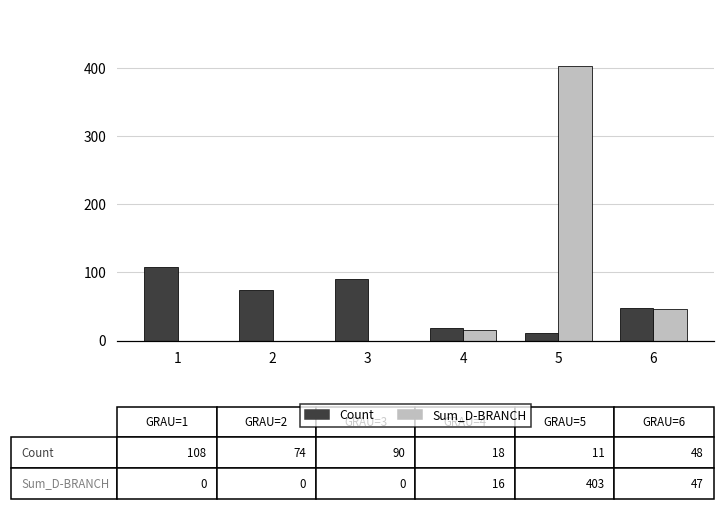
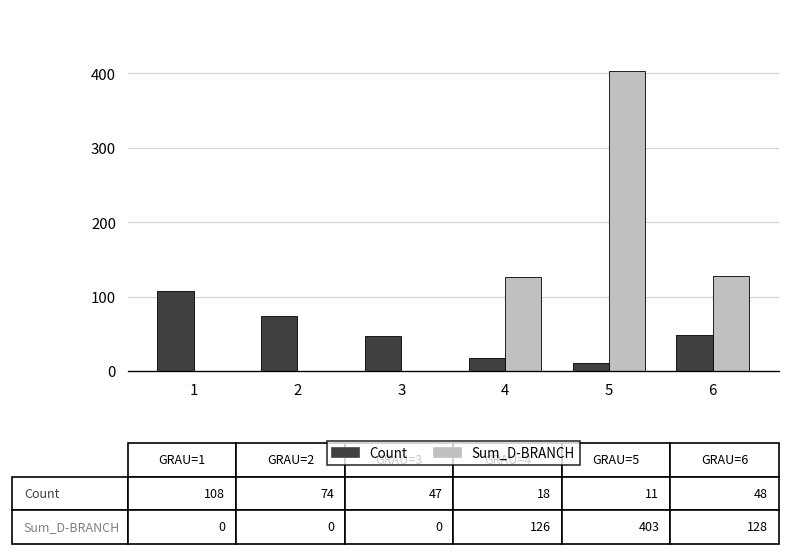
Count, 3: 90 -> 47
Sum_D-BRANCH, 4: 16 -> 126
Sum_D-BRANCH, 6: 47 -> 128
